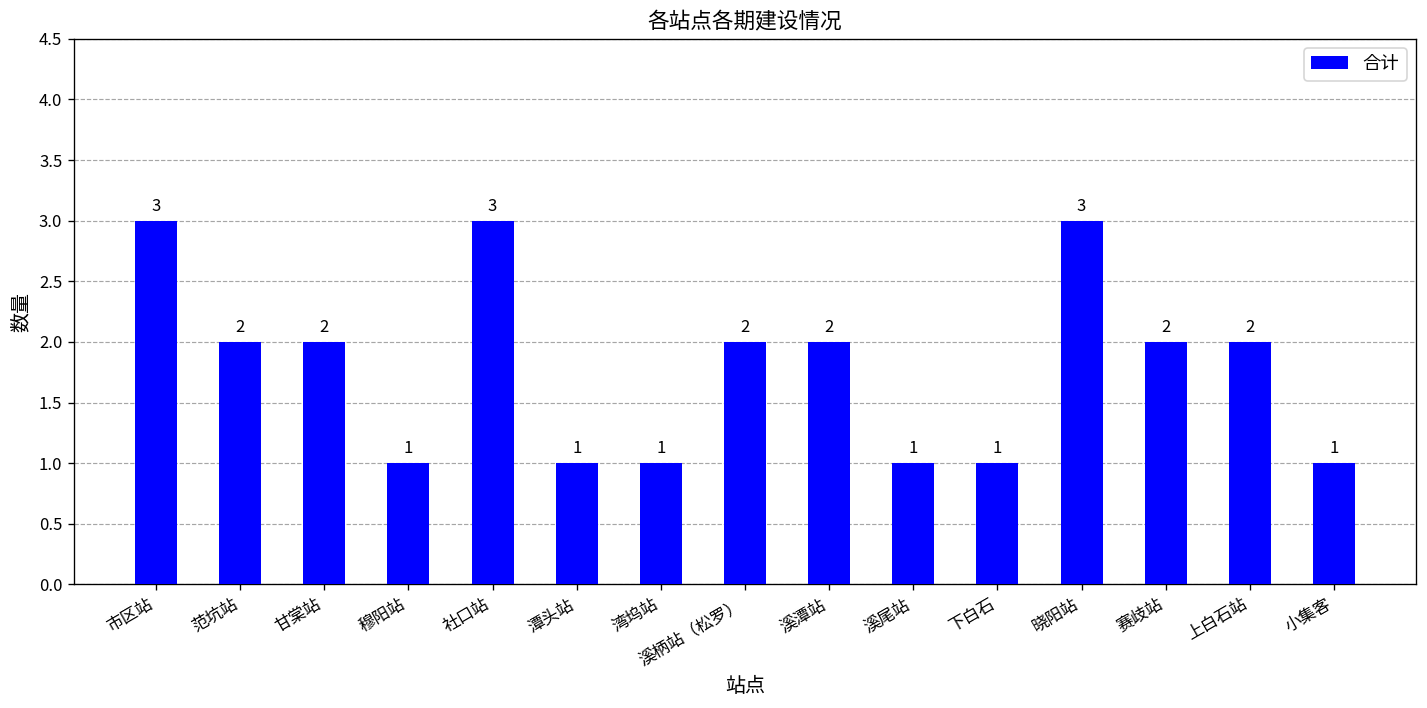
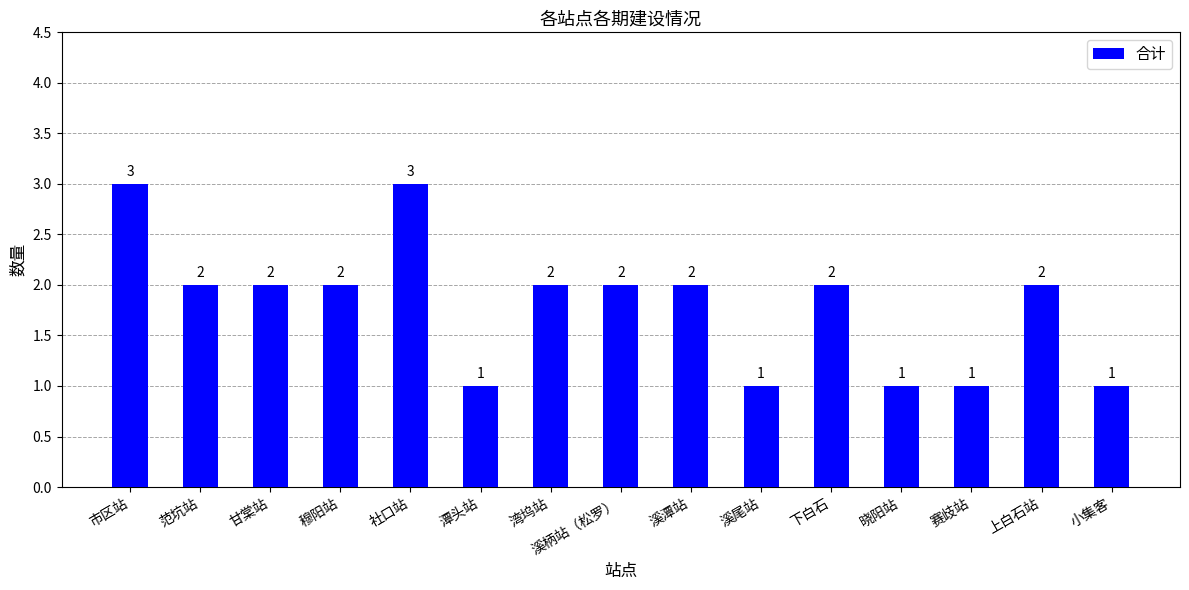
穆阳站: 1 -> 2
湾坞站: 1 -> 2
下白石: 1 -> 2
晓阳站: 3 -> 1
赛歧站: 2 -> 1
